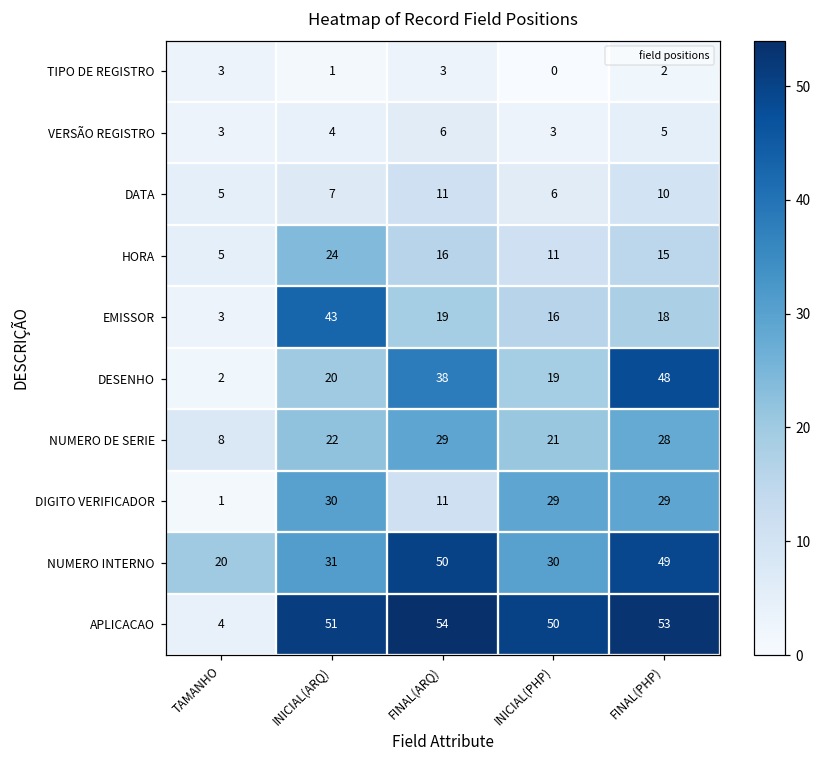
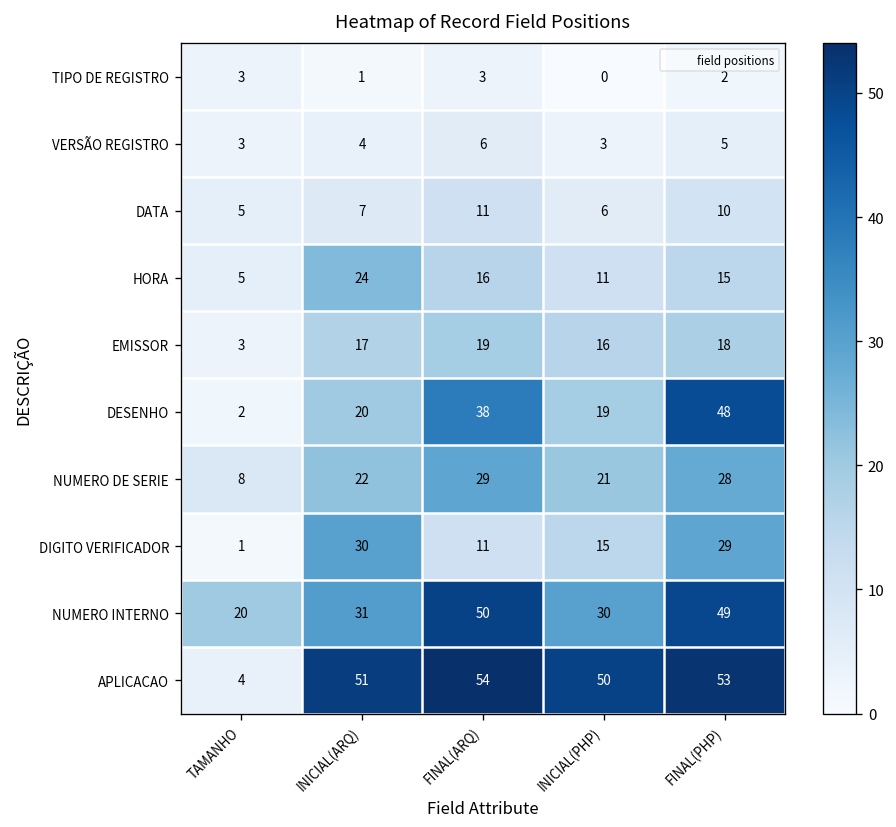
EMISSOR, INICIAL(ARQ): 43 -> 17
DIGITO VERIFICADOR, INICIAL(PHP): 29 -> 15
